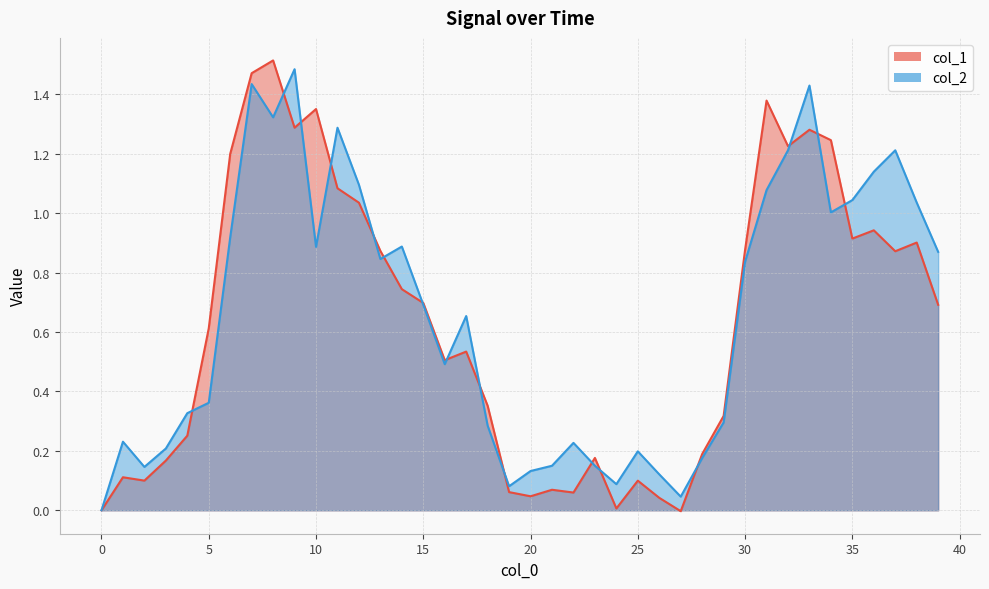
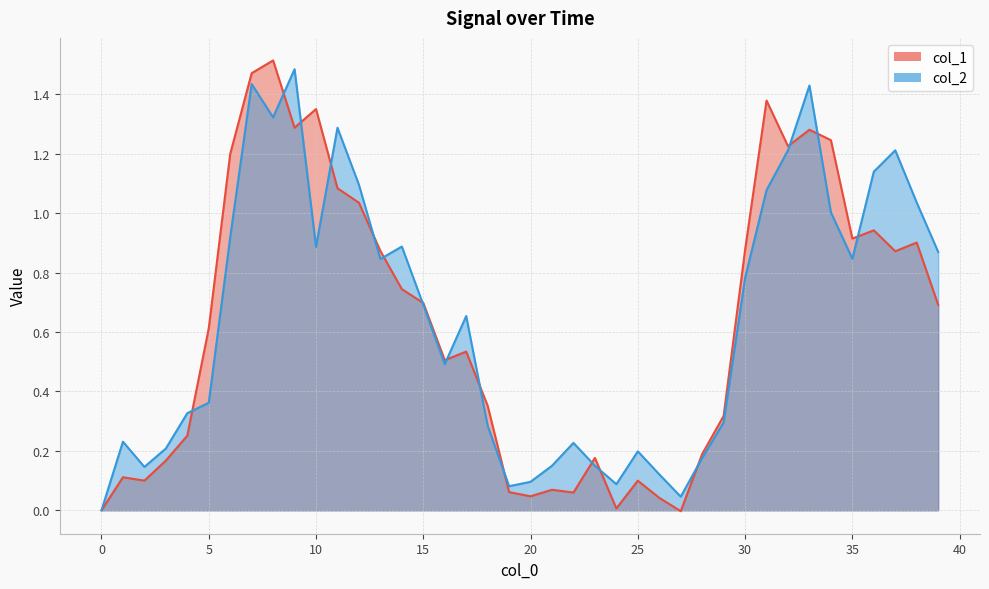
col_2, 20: 0.13 -> 0.10
col_2, 30: 0.84 -> 0.78
col_2, 35: 1.04 -> 0.85
